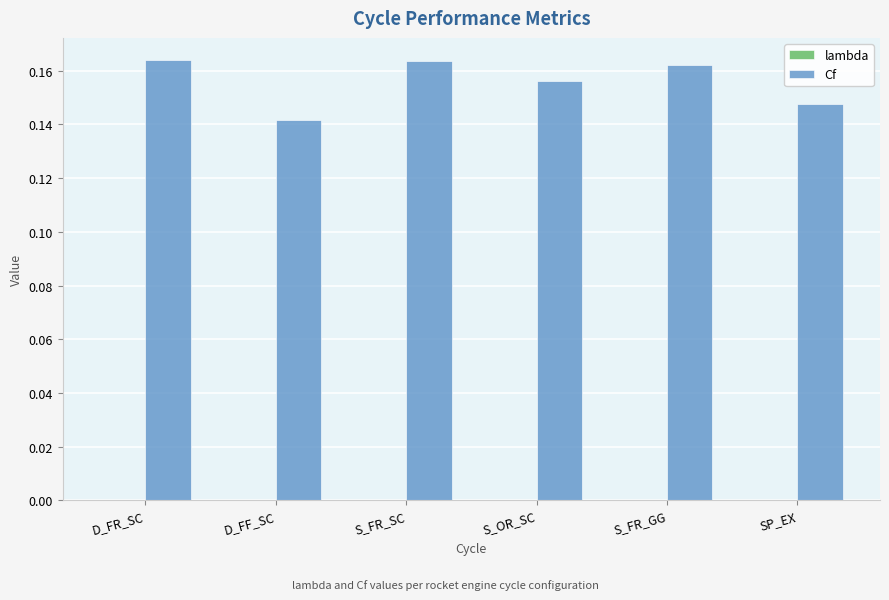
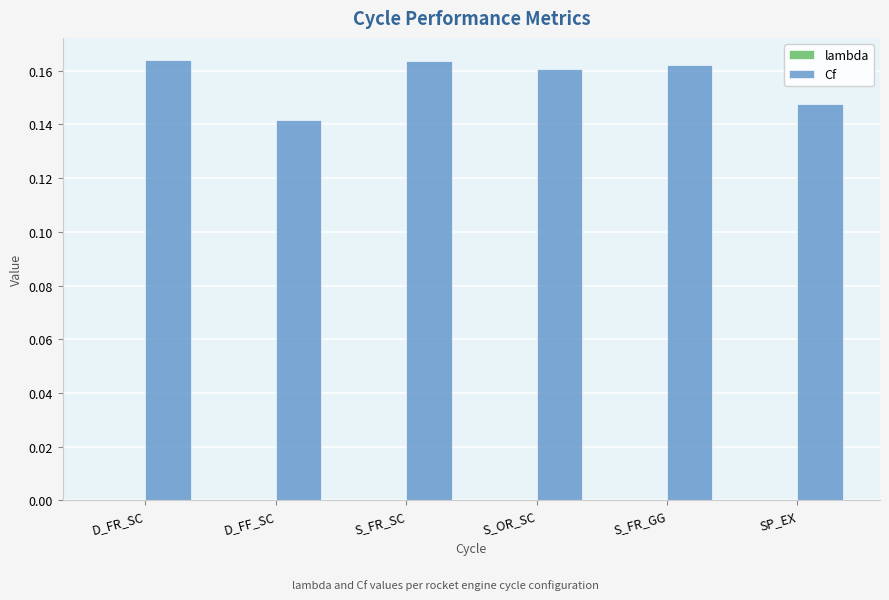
Cf, S_OR_SC: 0.156 -> 0.161
